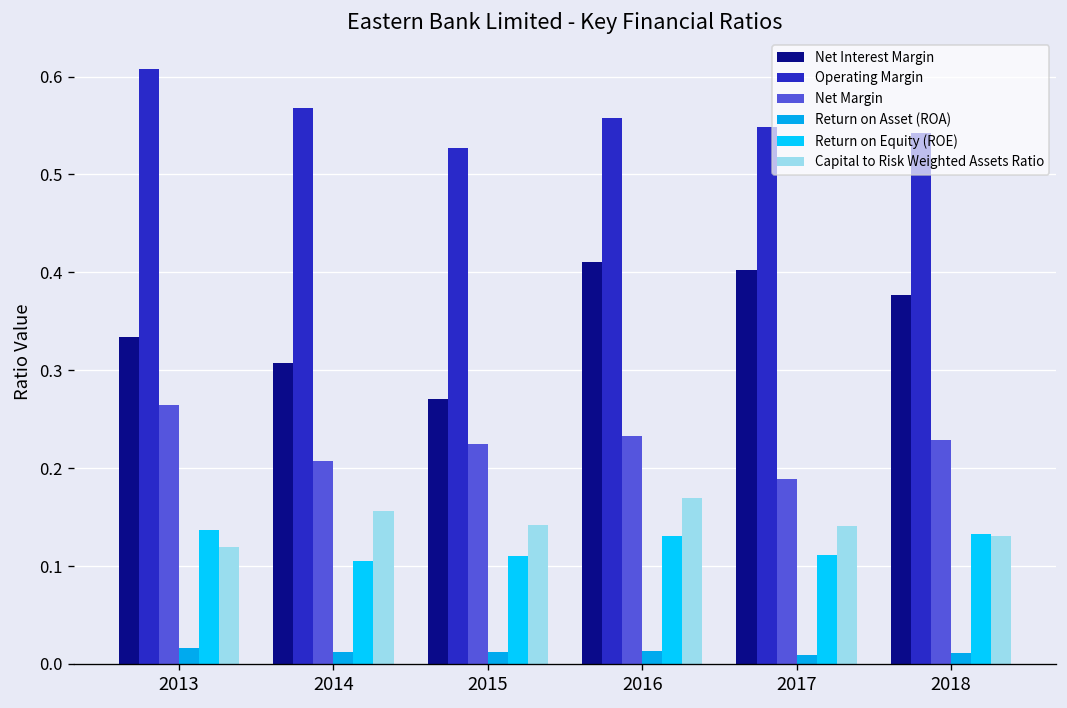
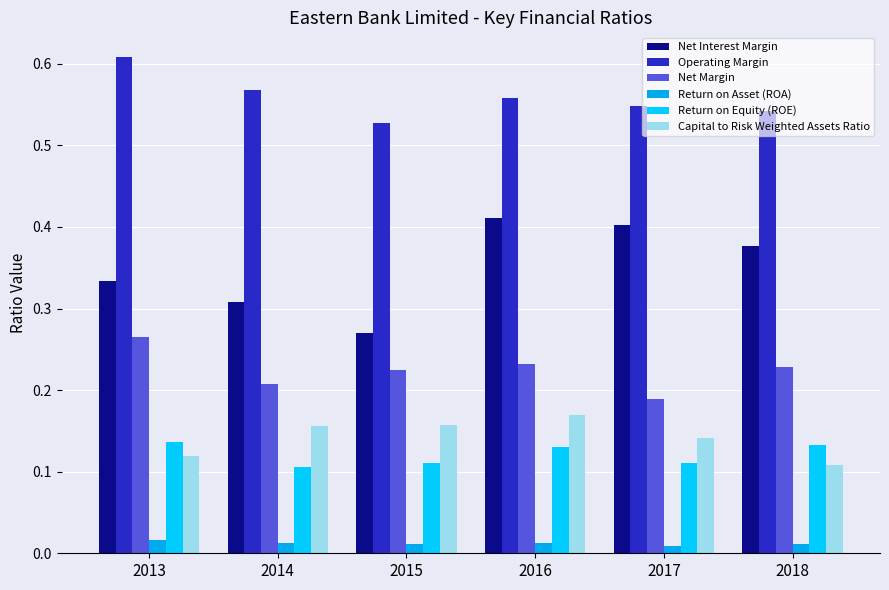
Capital to Risk Weighted Assets Ratio, 2015: 0.14 -> 0.16
Capital to Risk Weighted Assets Ratio, 2018: 0.13 -> 0.11
